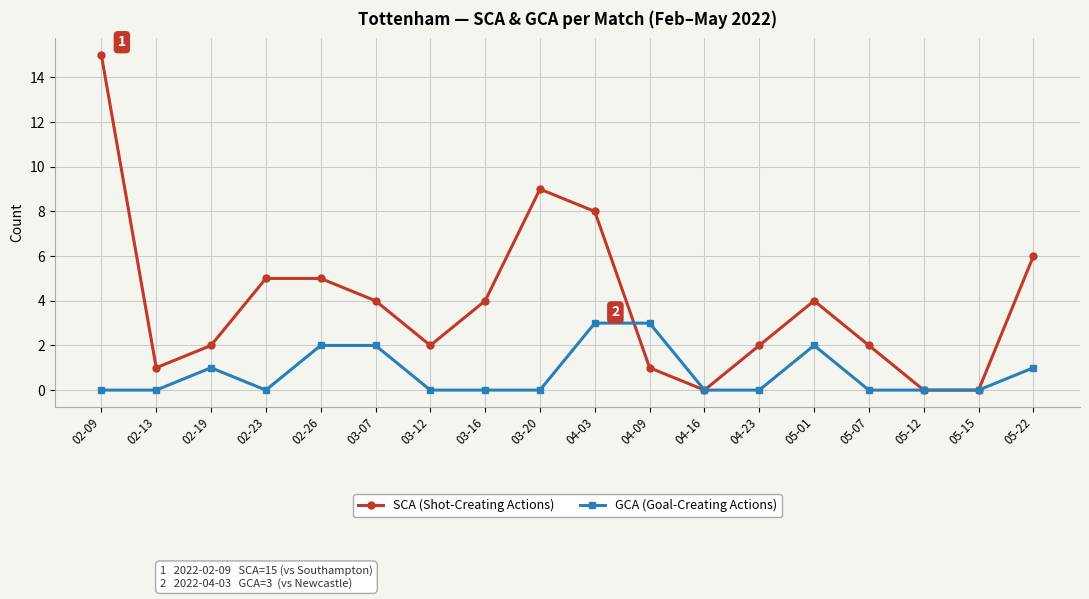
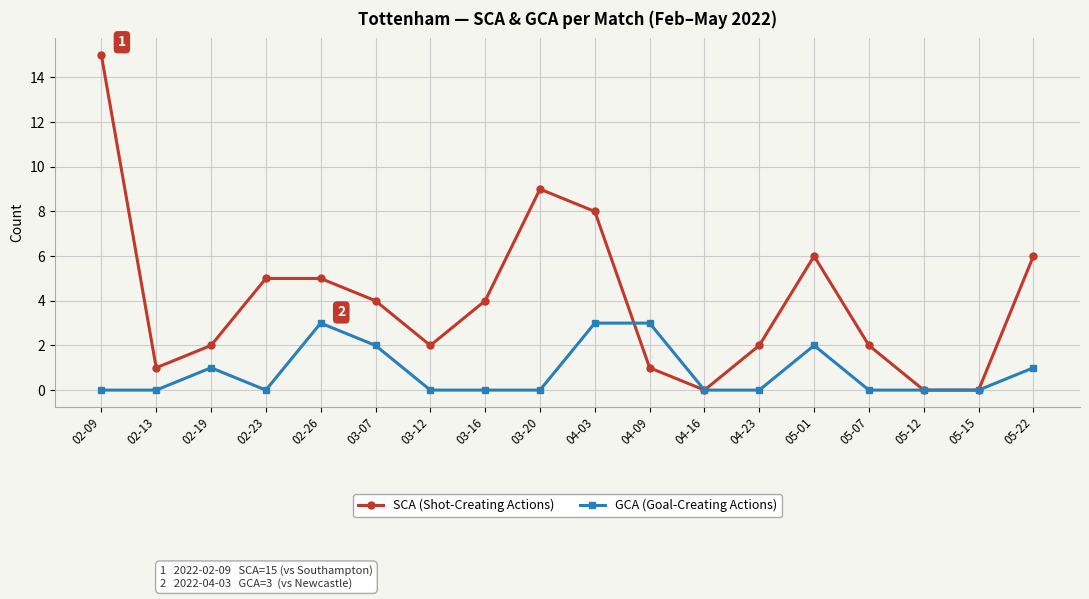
GCA (Goal-Creating Actions), 02-26: 2 -> 3
SCA (Shot-Creating Actions), 05-01: 4 -> 6
